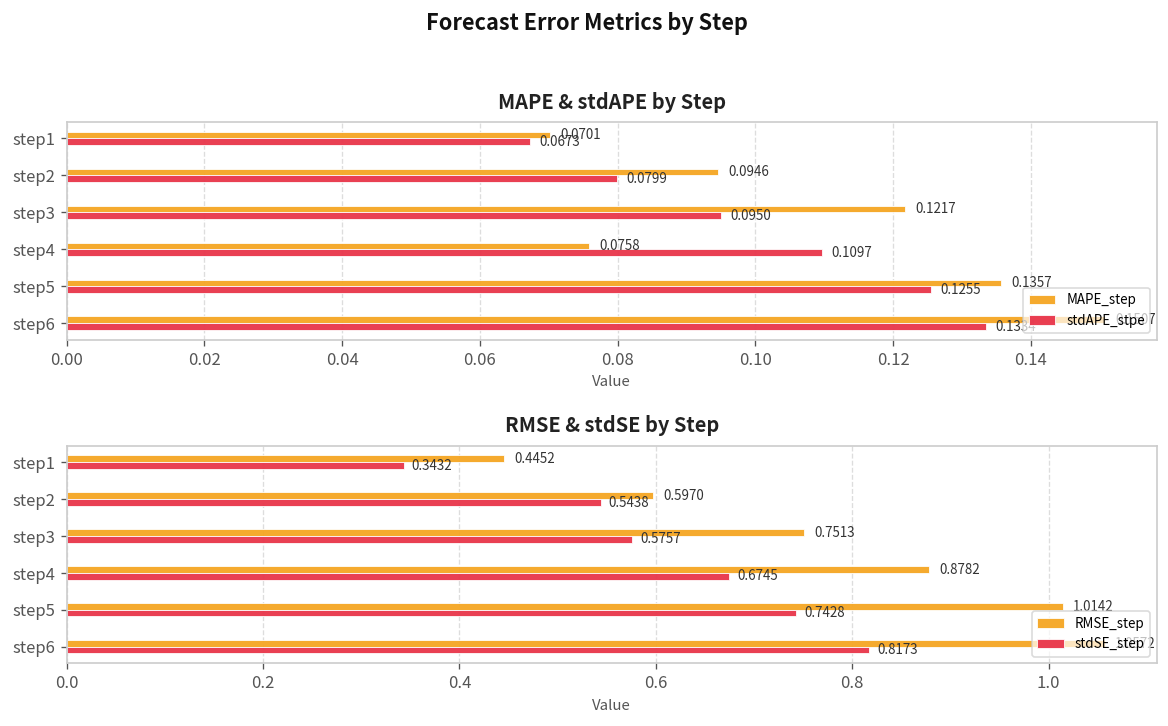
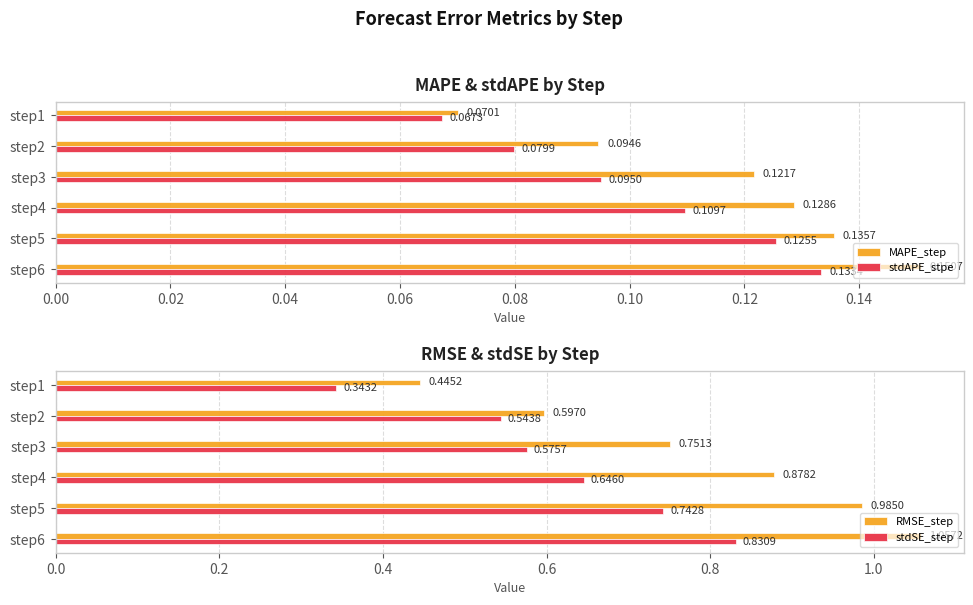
MAPE & stdAPE by Step, MAPE_step, step4: 0.0758 -> 0.1286
RMSE & stdSE by Step, stdSE_step, step4: 0.6745 -> 0.6460
RMSE & stdSE by Step, RMSE_step, step5: 1.0142 -> 0.9850
RMSE & stdSE by Step, stdSE_step, step6: 0.8173 -> 0.8309
